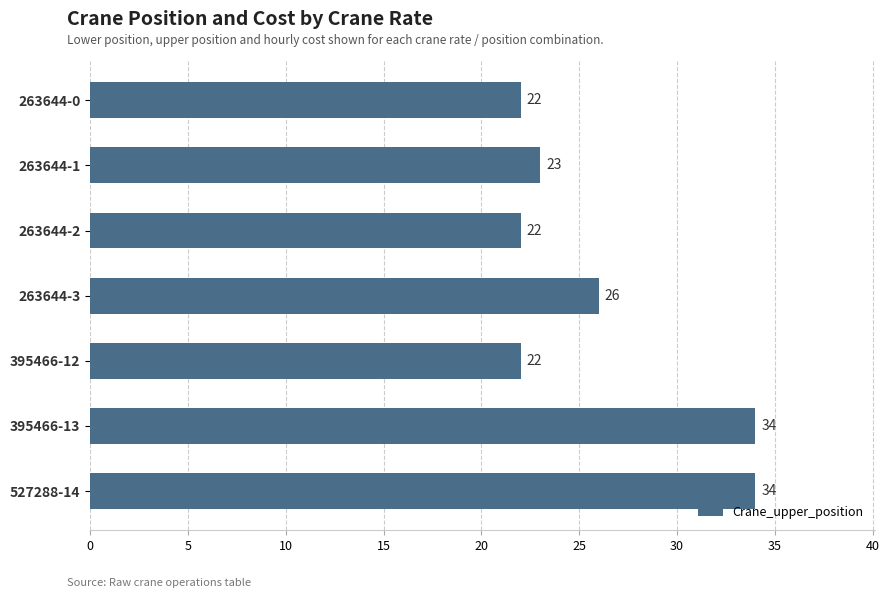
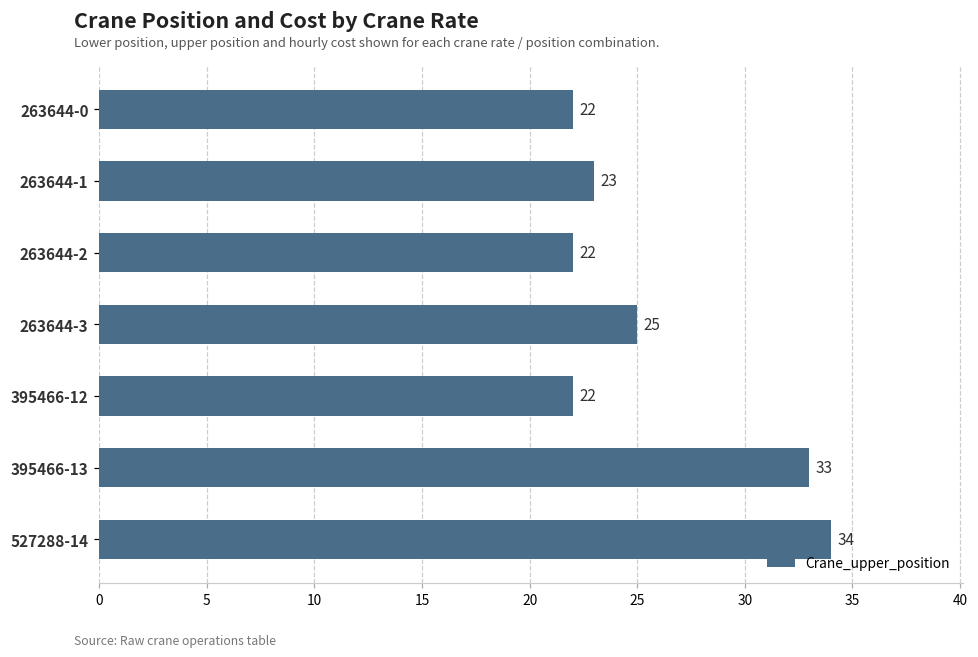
263644-3: 26 -> 25
395466-13: 34 -> 33
